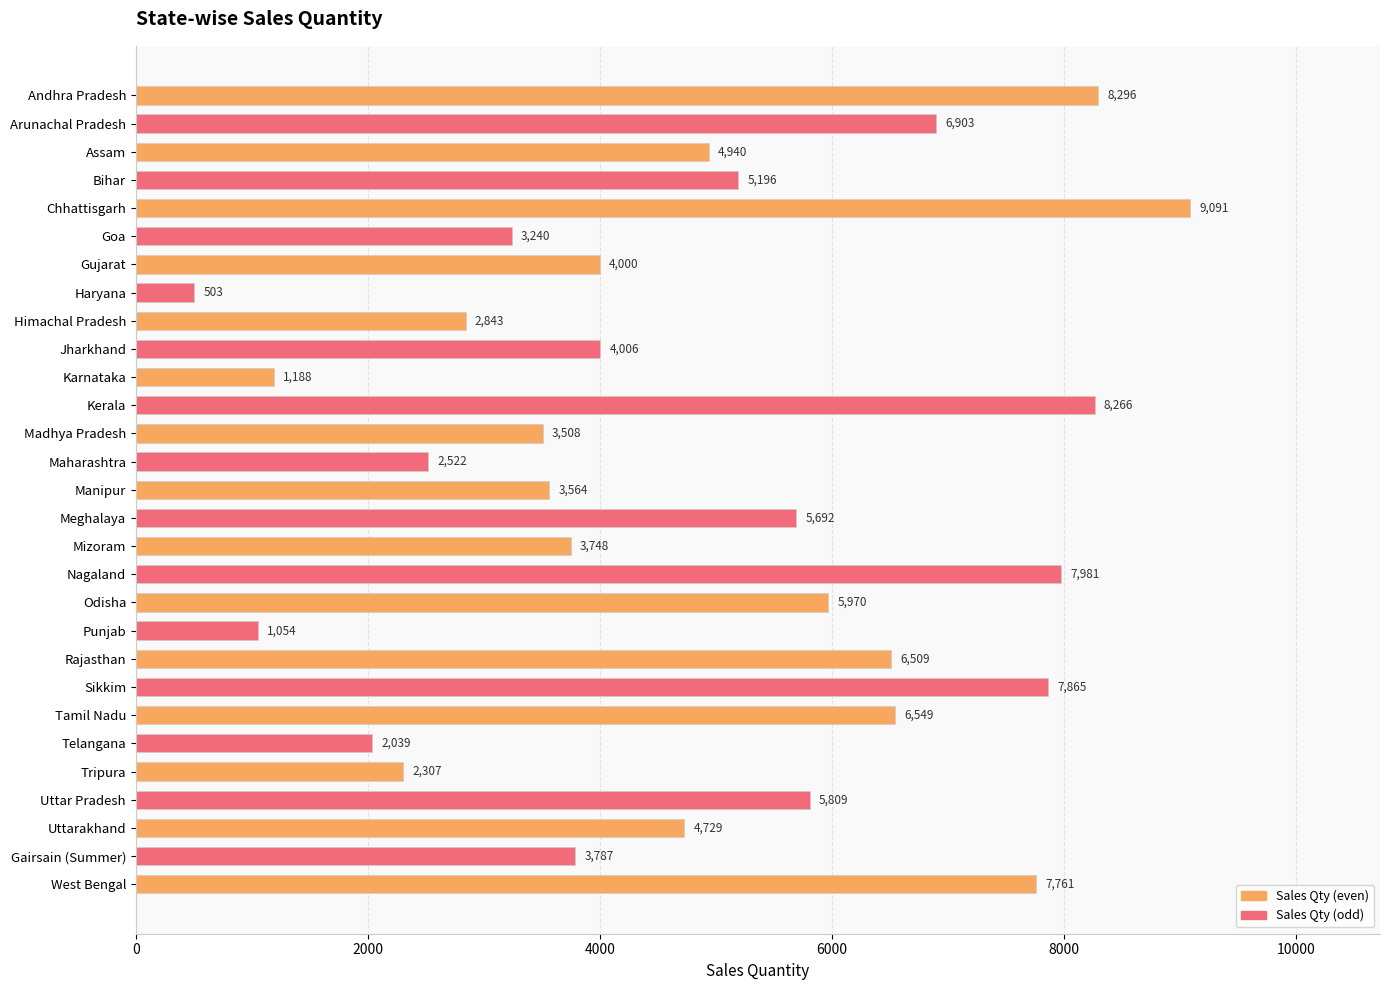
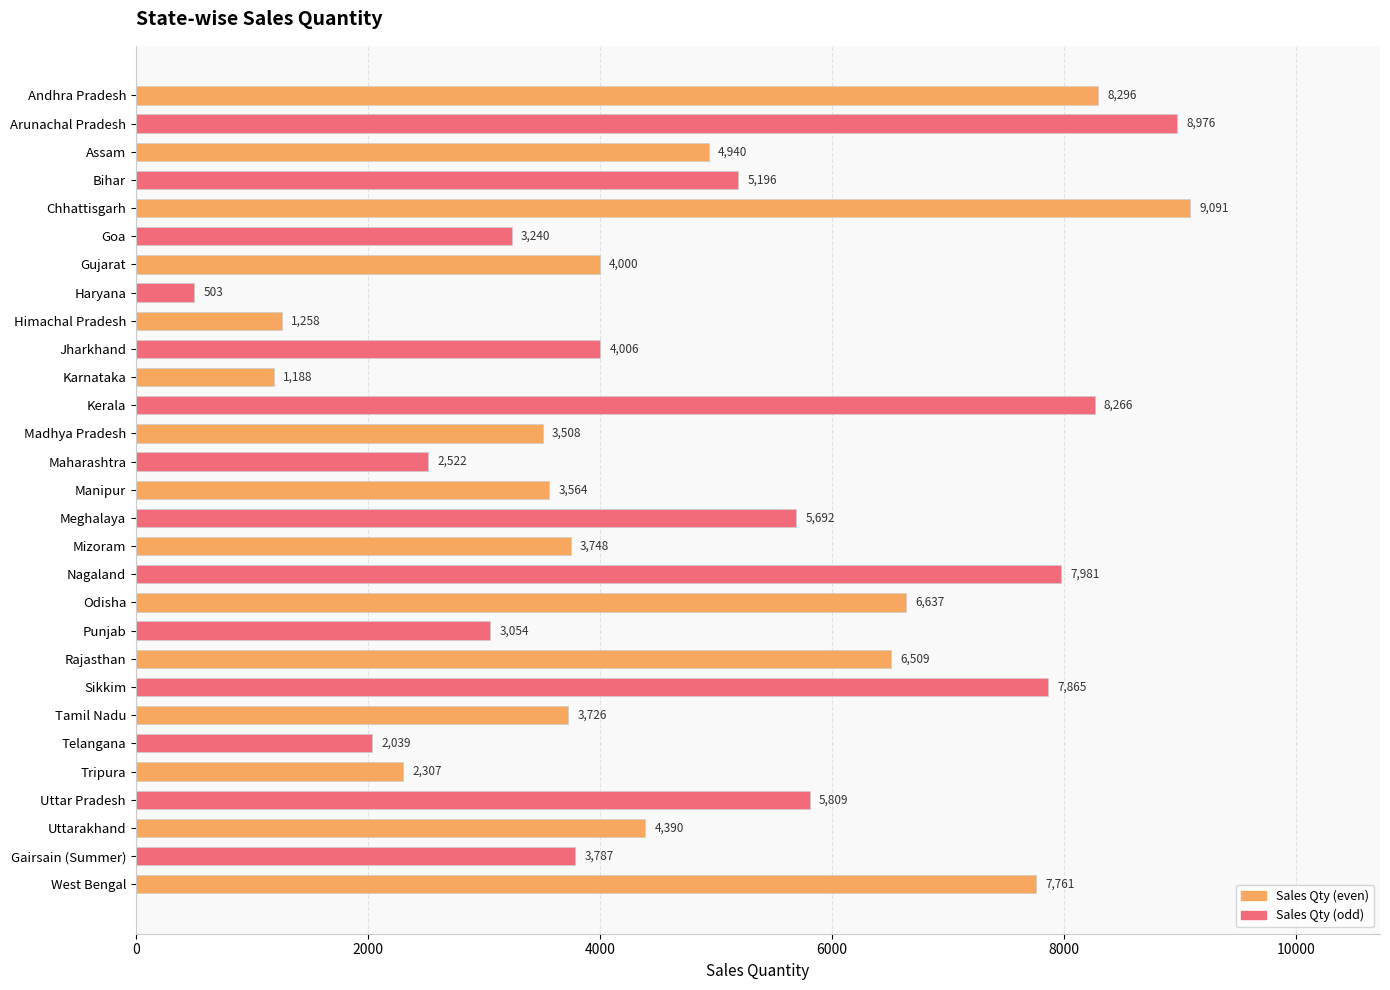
Arunachal Pradesh: 6,903 -> 8,976
Himachal Pradesh: 2,843 -> 1,258
Odisha: 5,970 -> 6,637
Punjab: 1,054 -> 3,054
Tamil Nadu: 6,549 -> 3,726
Uttarakhand: 4,729 -> 4,390
